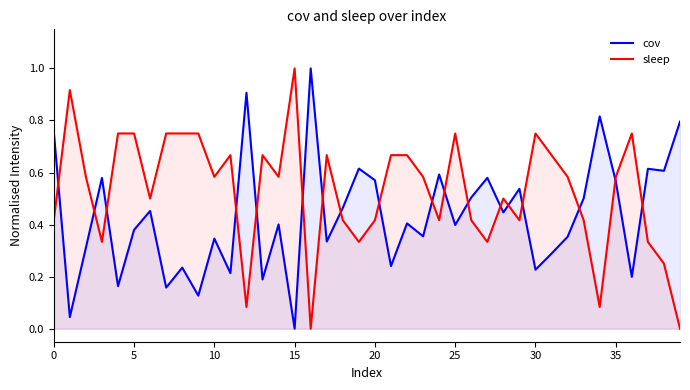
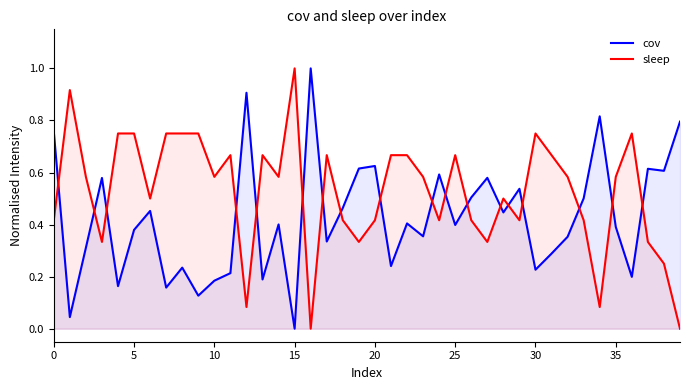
cov, 10: 0.35 -> 0.18
cov, 20: 0.57 -> 0.63
sleep, 25: 0.75 -> 0.67
cov, 35: 0.57 -> 0.39
